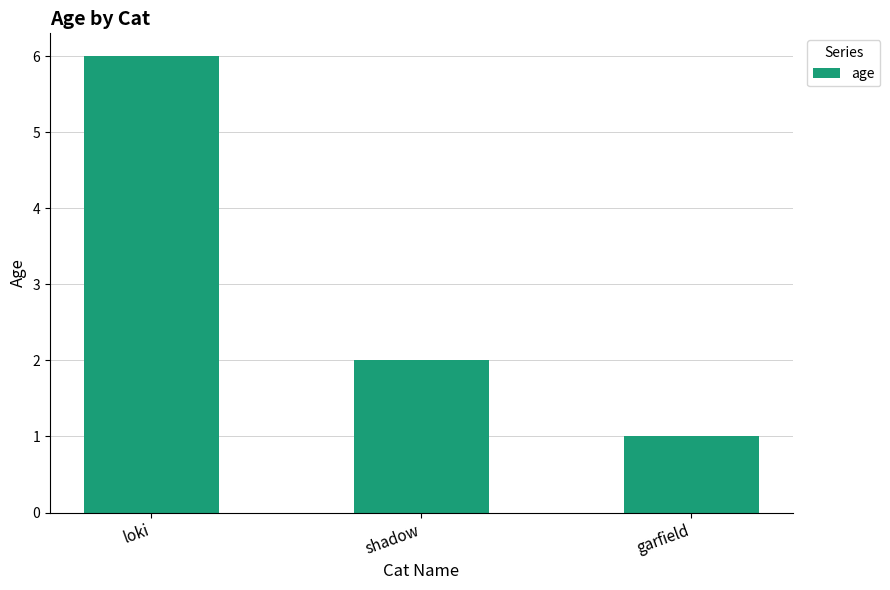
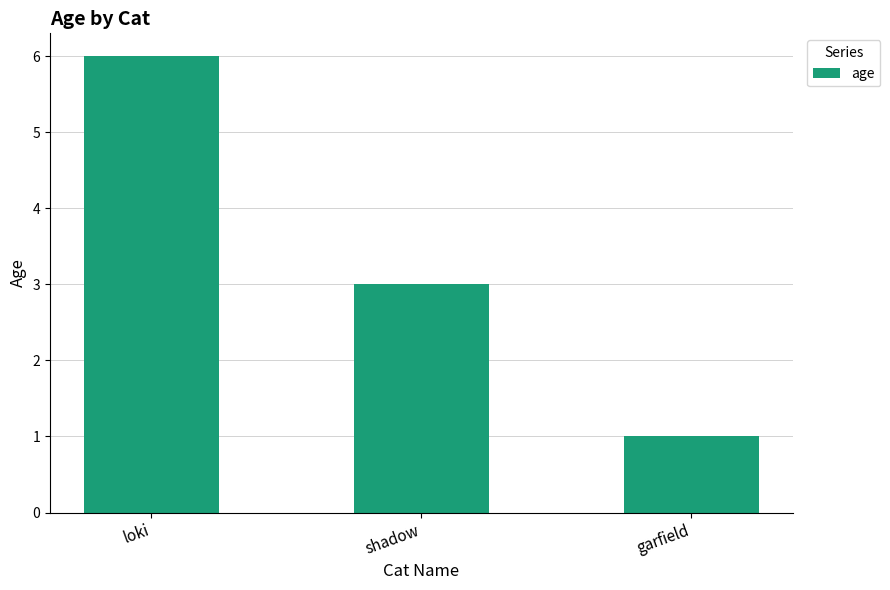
shadow: 2 -> 3
